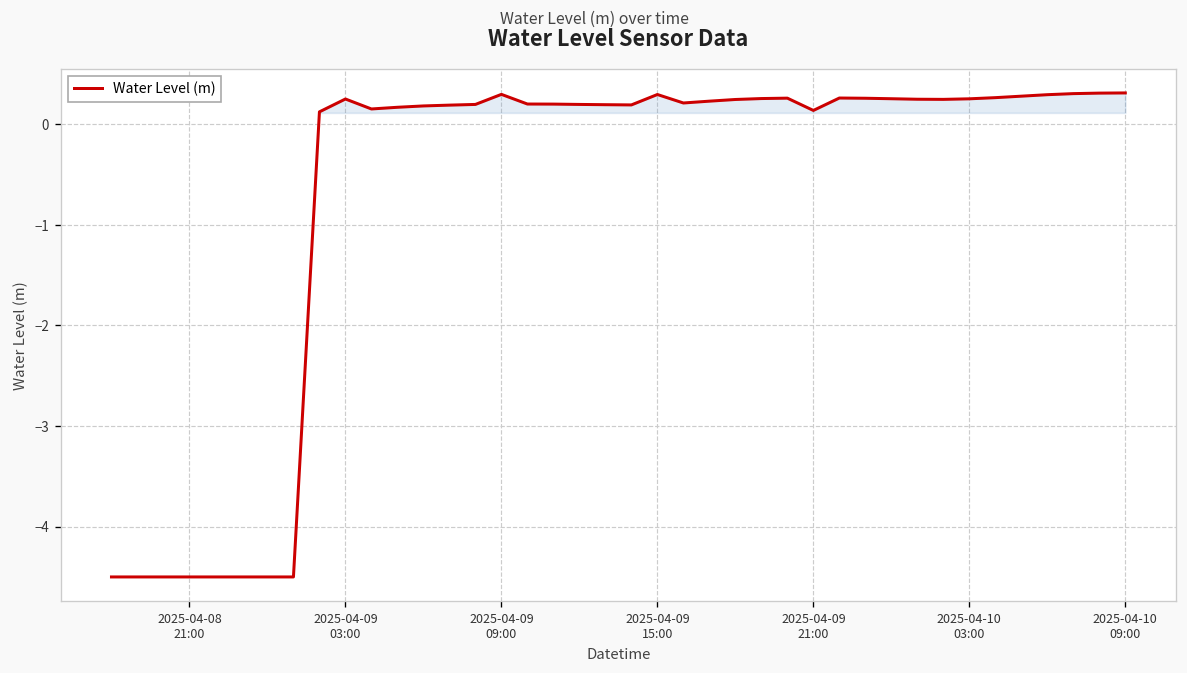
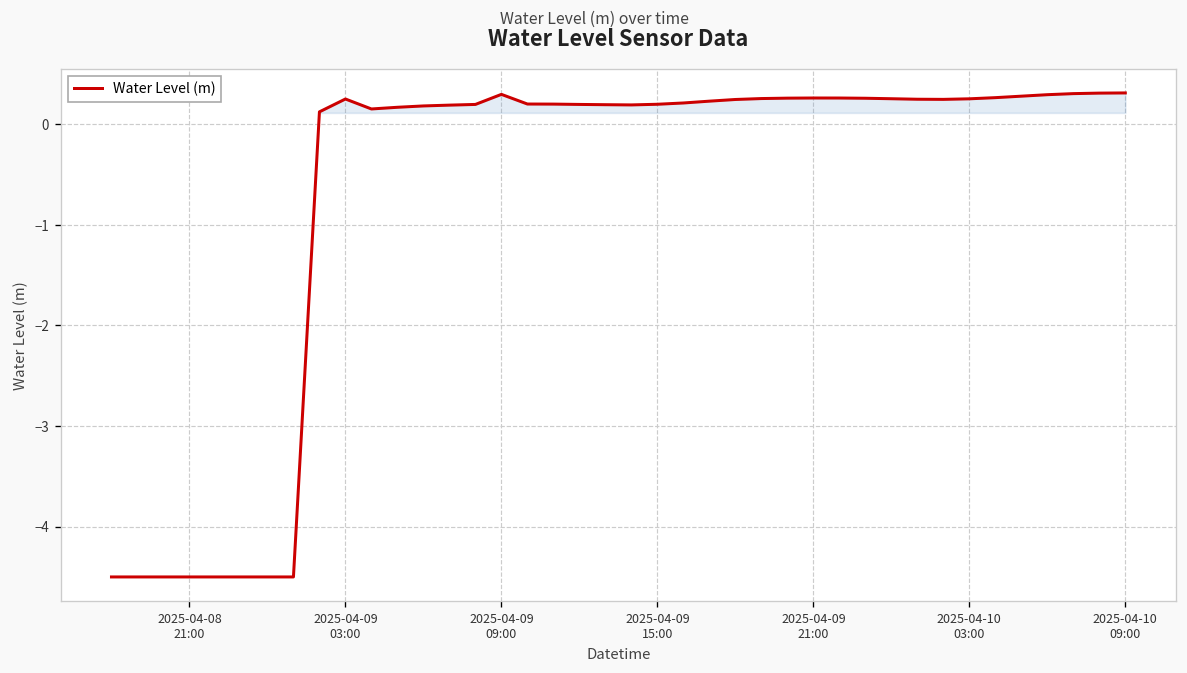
Water Level (m), 2025-04-09 15:00: 0.3 -> 0.2
Water Level (m), 2025-04-09 21:00: 0.1 -> 0.3
